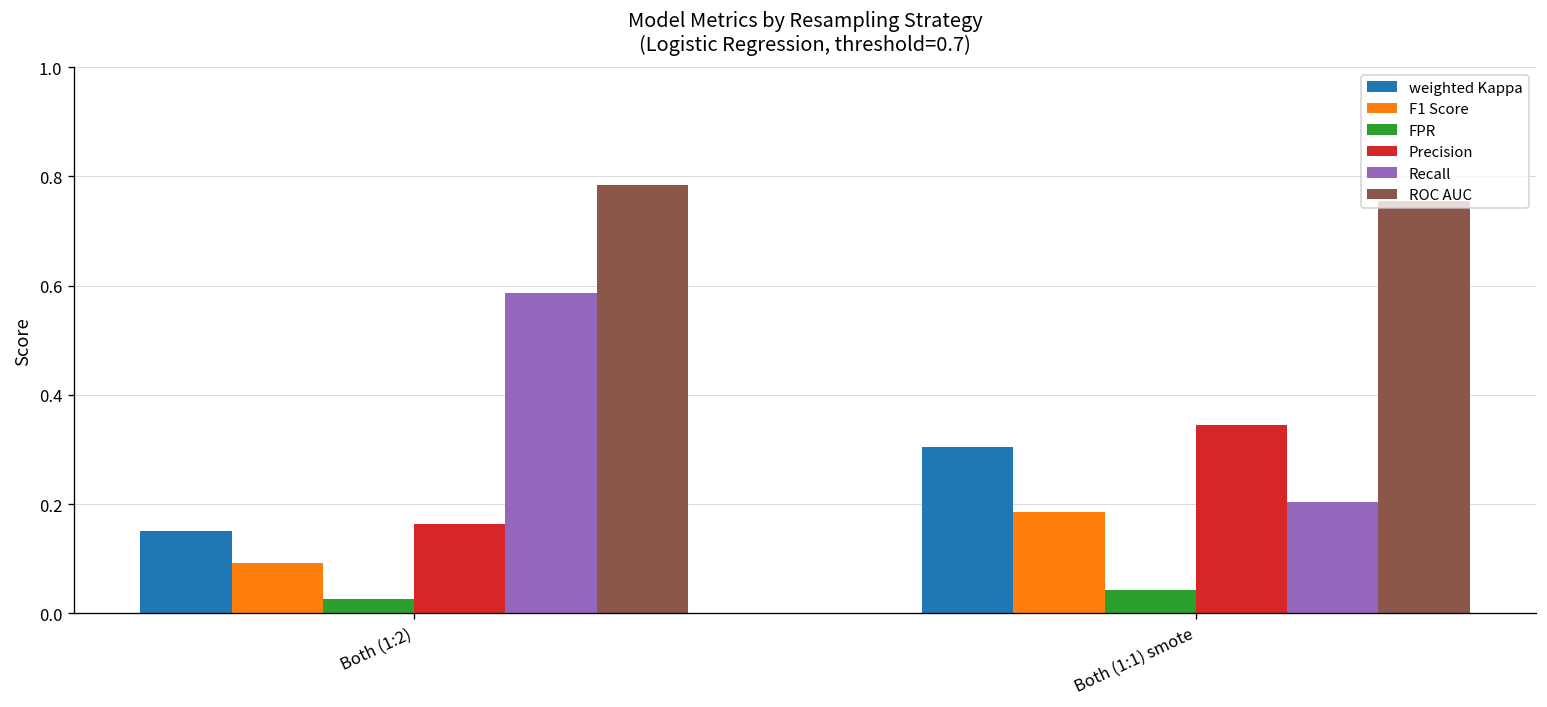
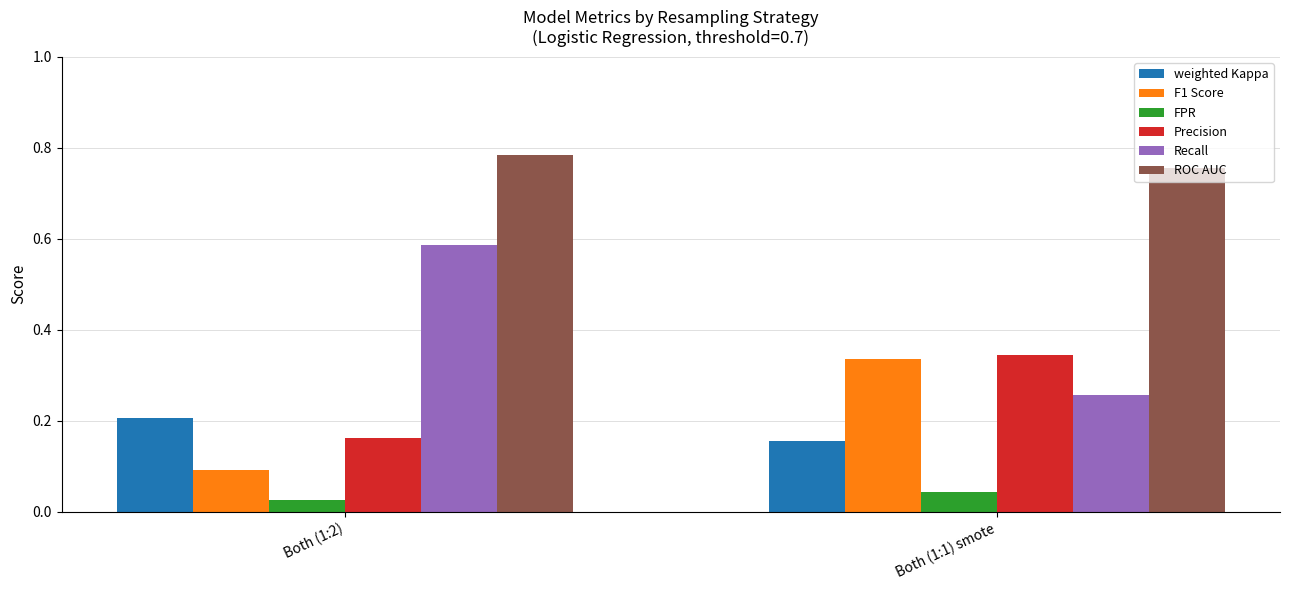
weighted Kappa, Both (1:2): 0.15 -> 0.21
weighted Kappa, Both (1:1) smote: 0.30 -> 0.16
F1 Score, Both (1:1) smote: 0.19 -> 0.34
Recall, Both (1:1) smote: 0.20 -> 0.26
